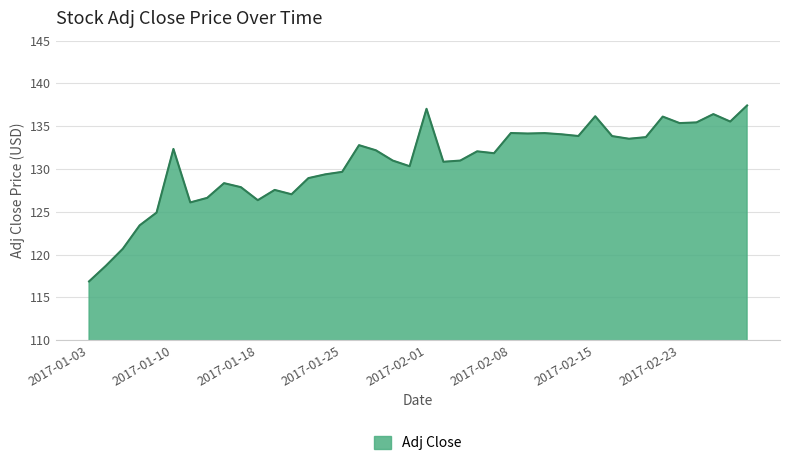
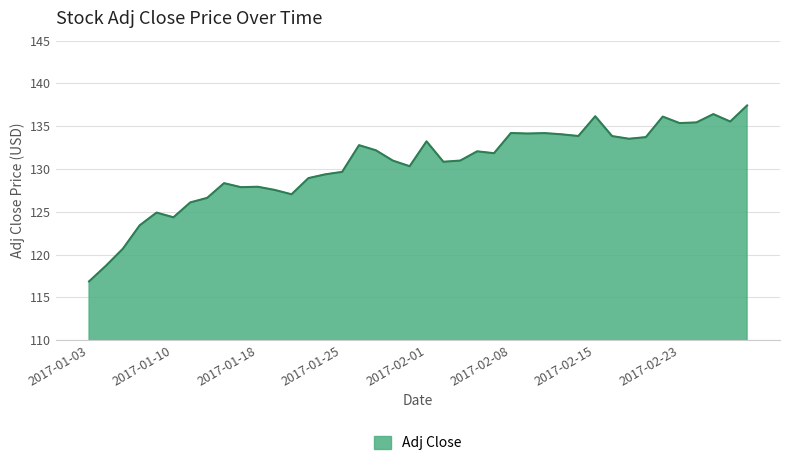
2017-01-10: 132 -> 124
2017-01-18: 126 -> 128
2017-02-01: 137 -> 133
